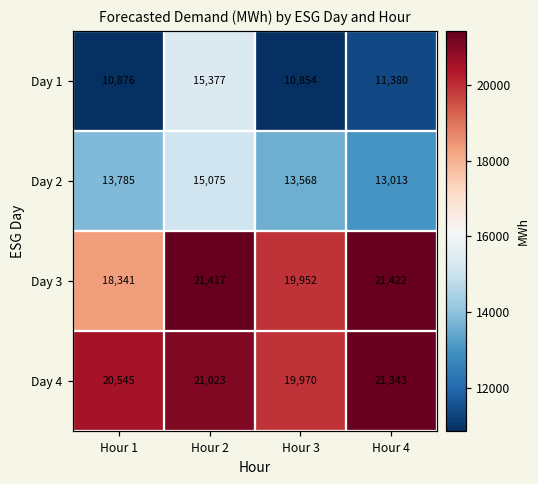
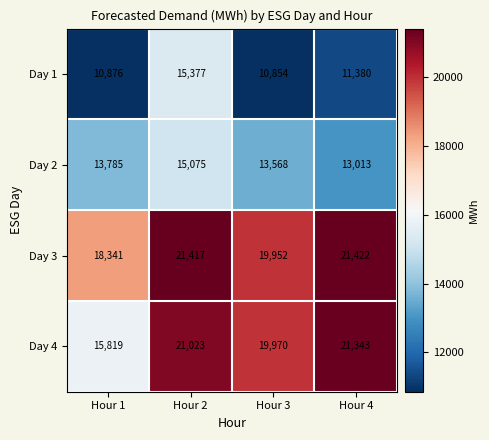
Day 4, Hour 1: 20,545 -> 15,819
